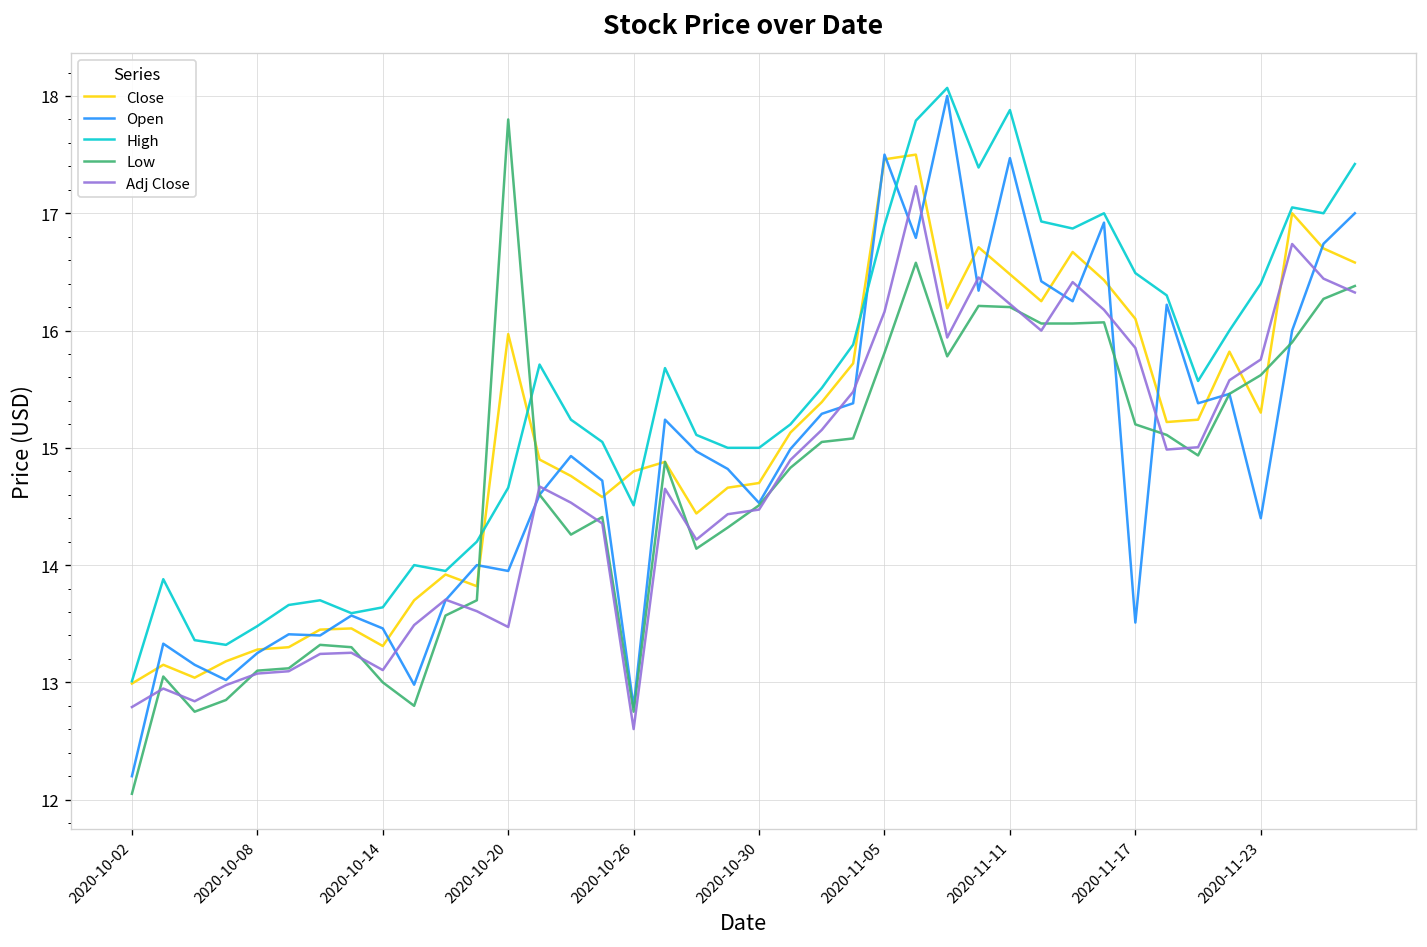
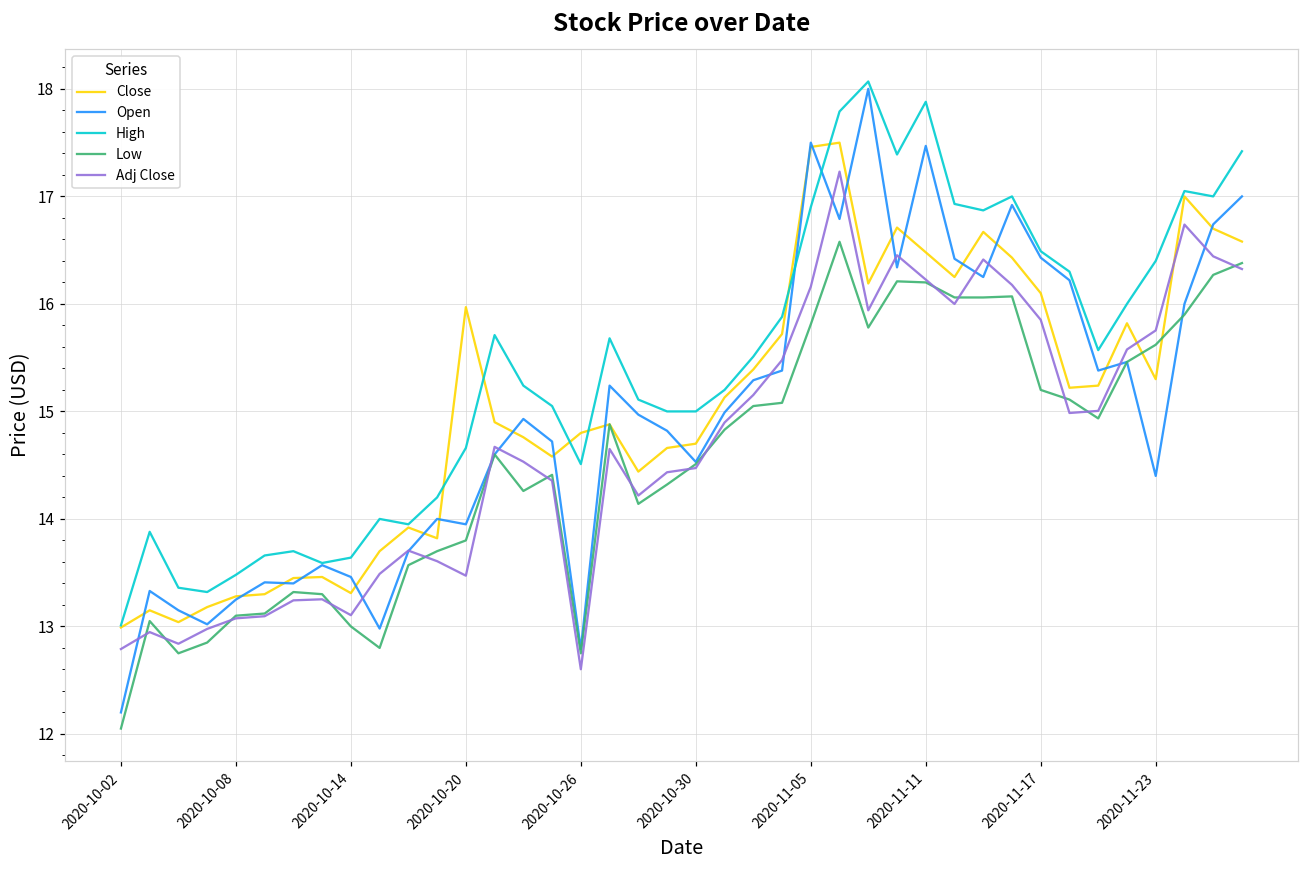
Low, 2020-10-20: 17.8 -> 13.8
Open, 2020-11-17: 13.5 -> 16.4
